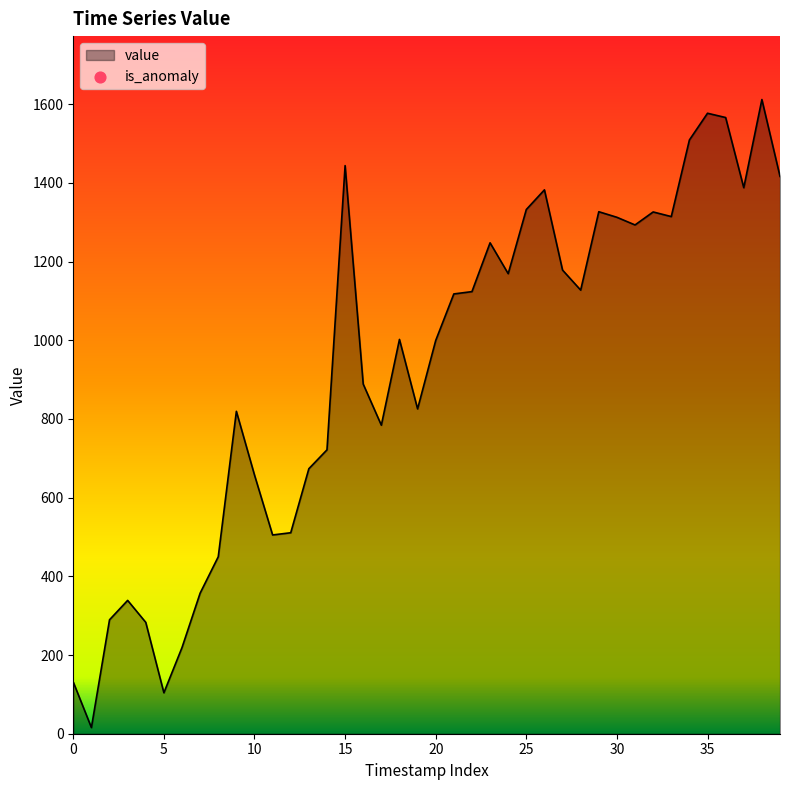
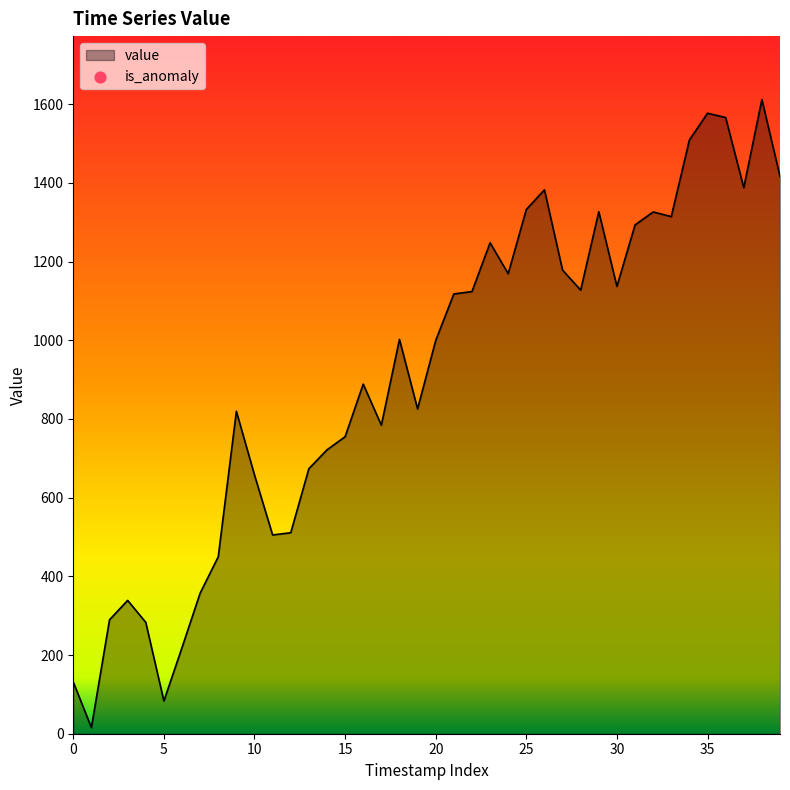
5: 100 -> 80
15: 1440 -> 750
30: 1310 -> 1140
